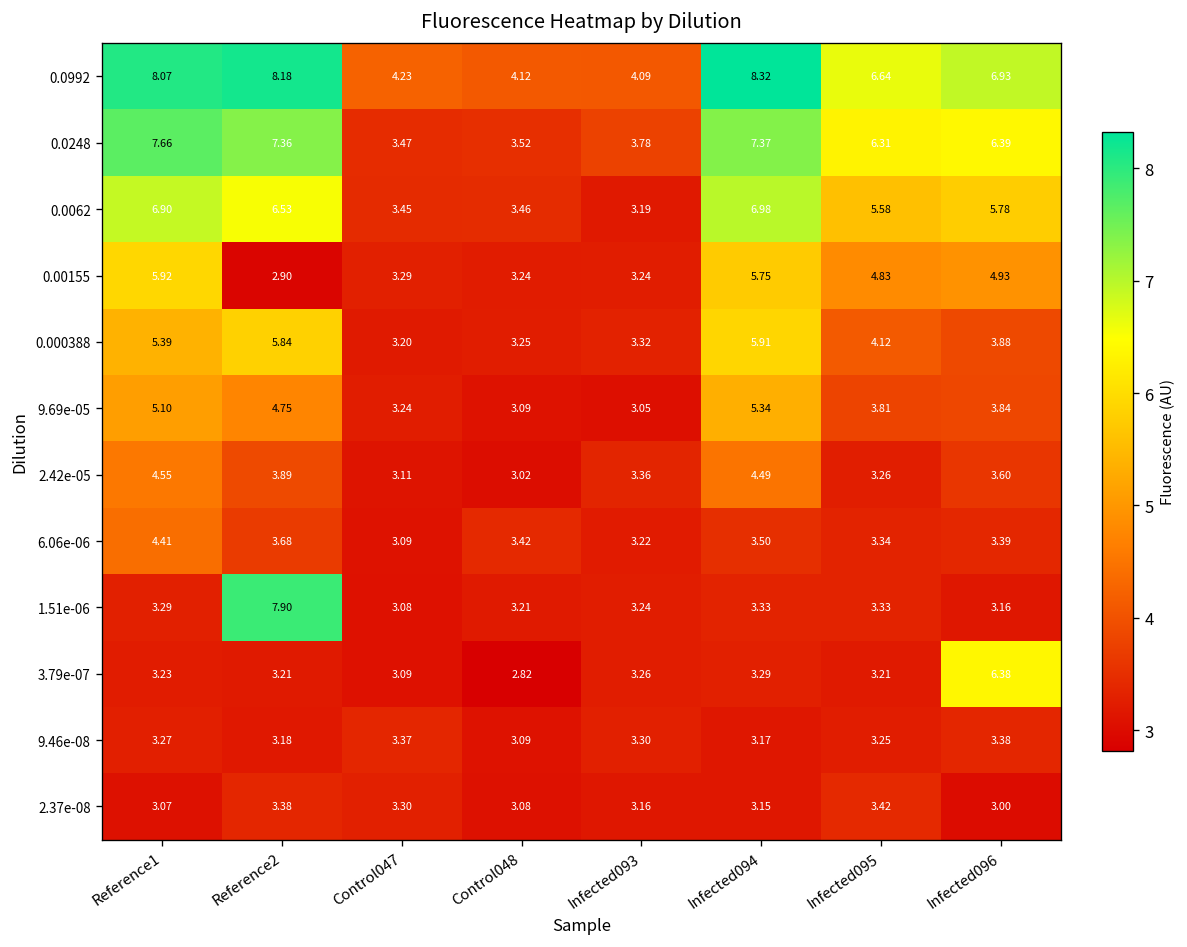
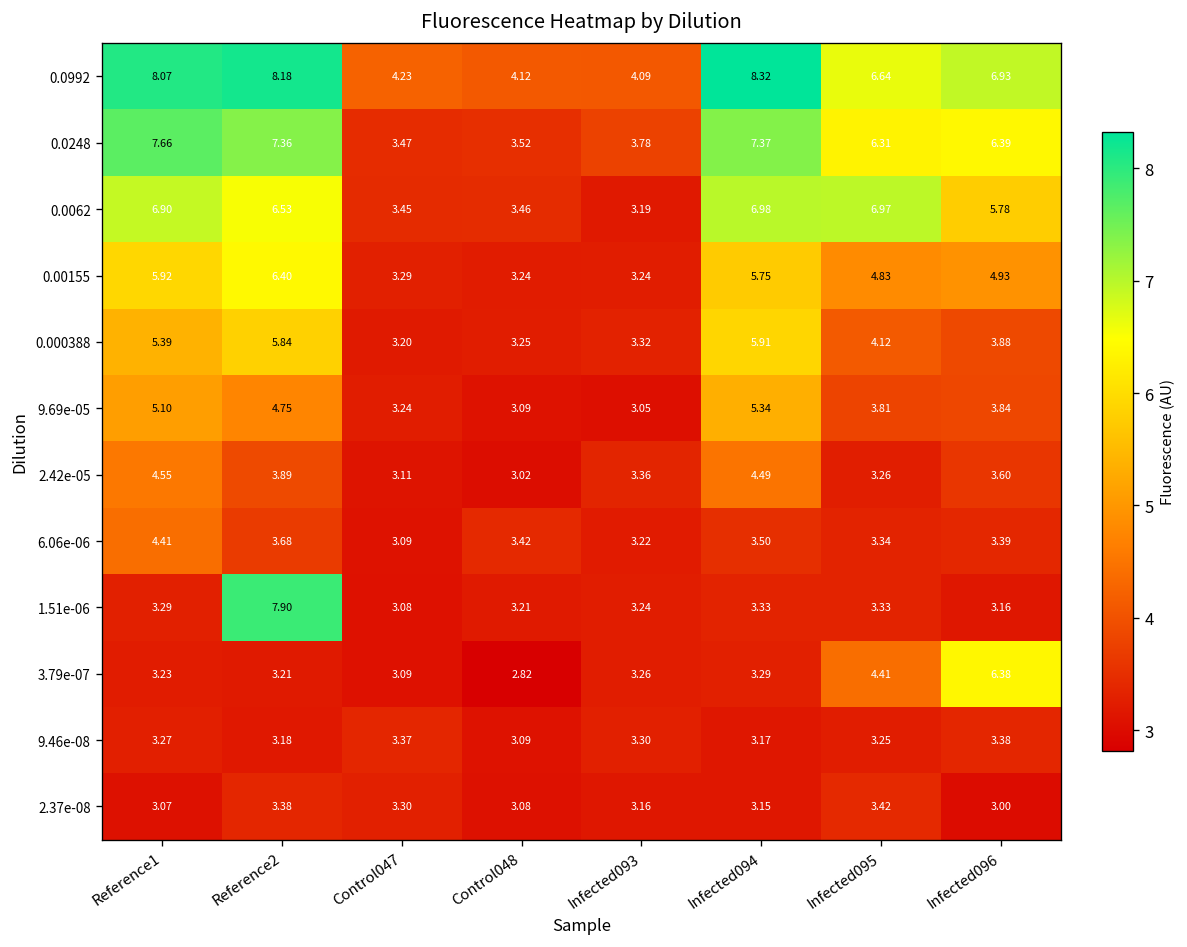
0.0062, Infected095: 5.58 -> 6.97
0.00155, Reference2: 2.90 -> 6.40
3.79e-07, Infected095: 3.21 -> 4.41
